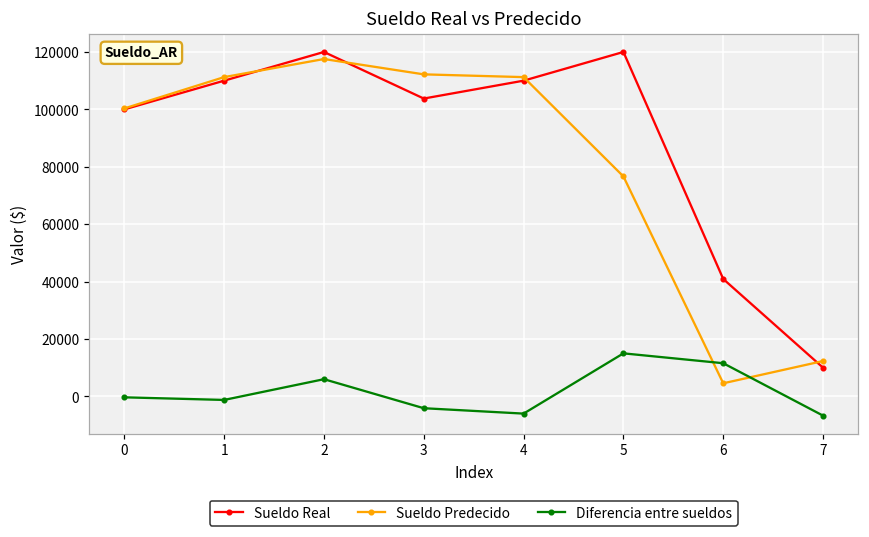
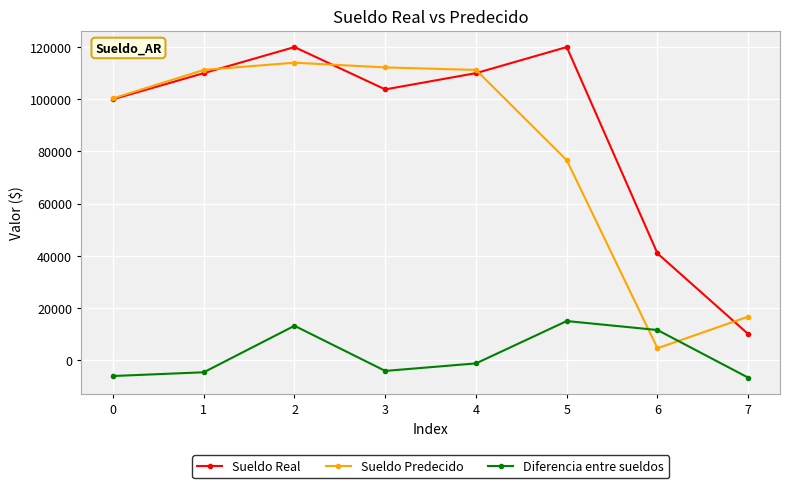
Diferencia entre sueldos, 0: 0 -> -6000
Diferencia entre sueldos, 1: -1000 -> -5000
Sueldo Predecido, 2: 118000 -> 114000
Diferencia entre sueldos, 2: 6000 -> 13000
Diferencia entre sueldos, 4: -6000 -> -1000
Sueldo Predecido, 7: 12000 -> 17000
